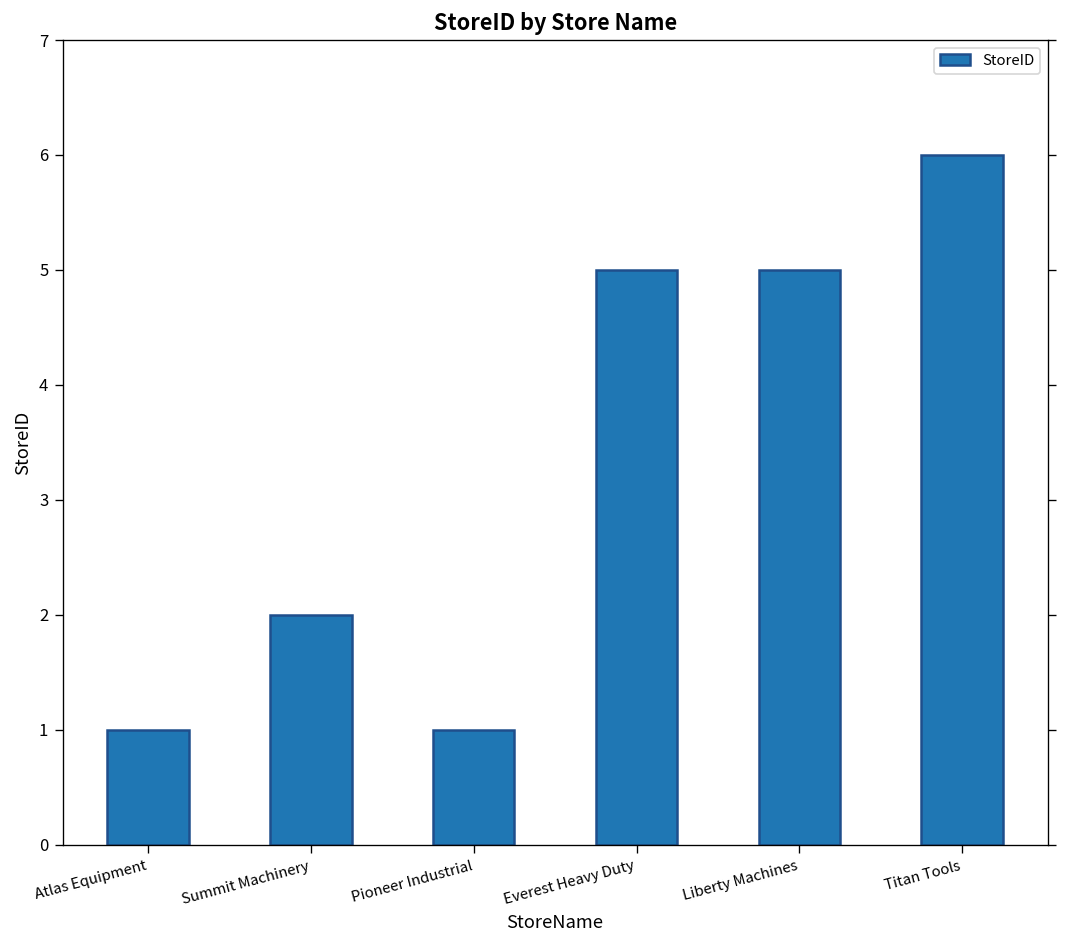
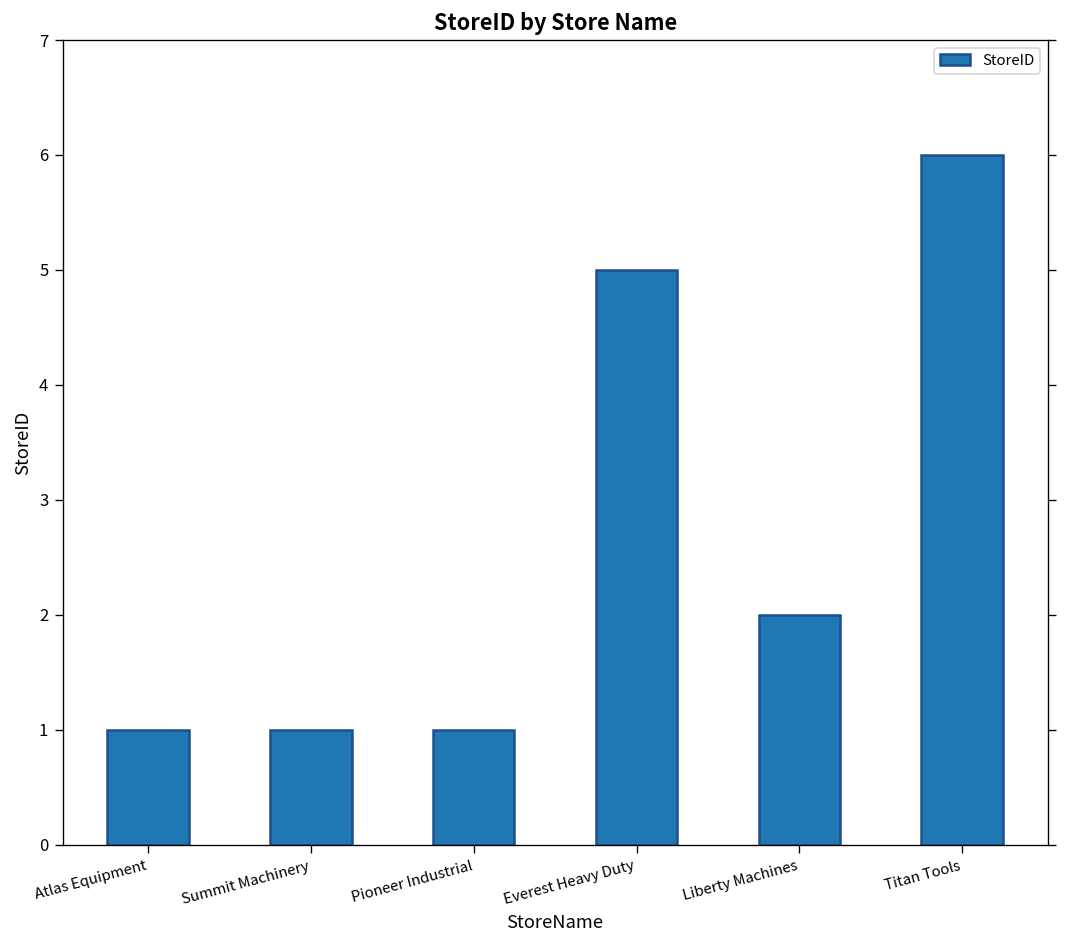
Summit Machinery: 2 -> 1
Liberty Machines: 5 -> 2
